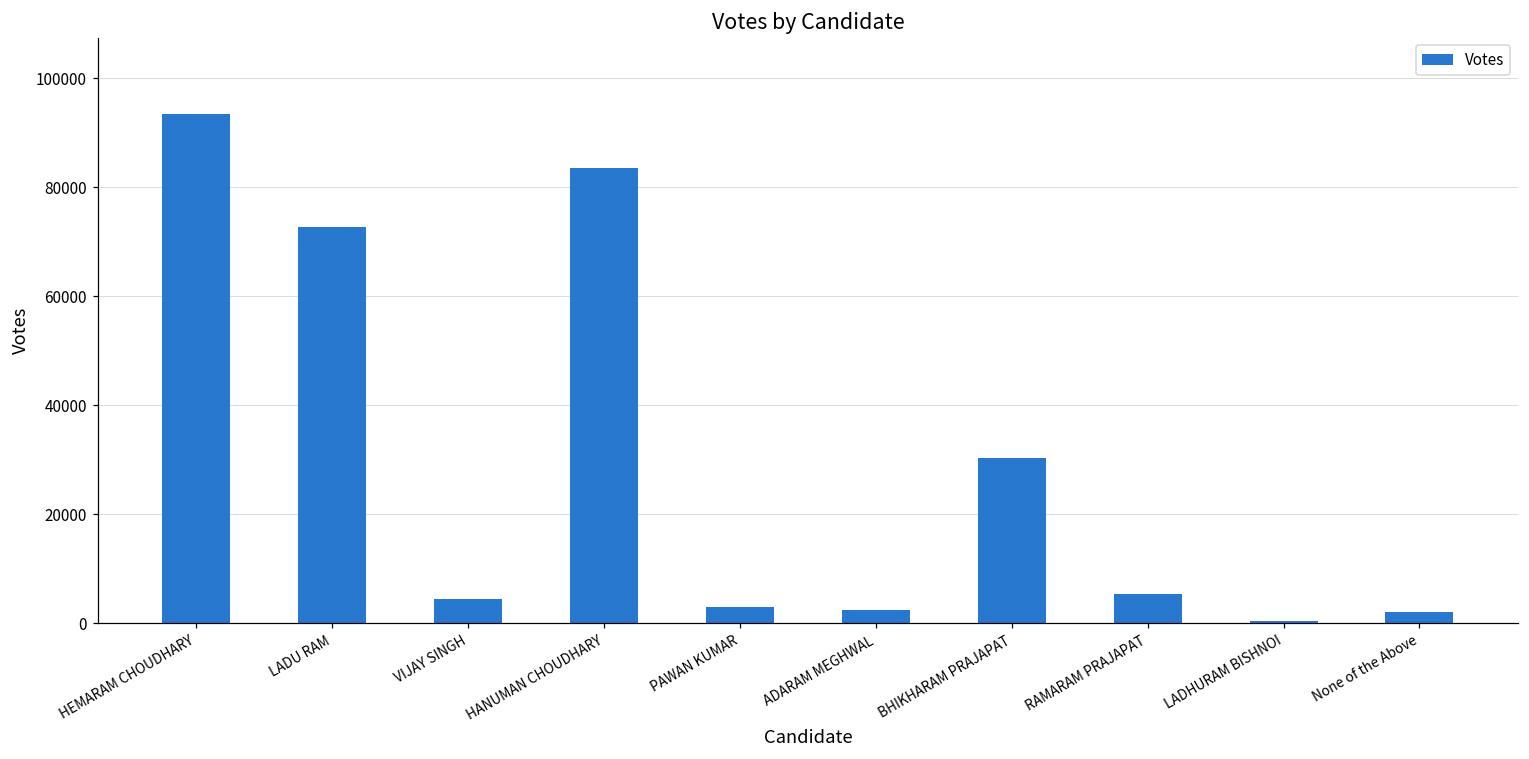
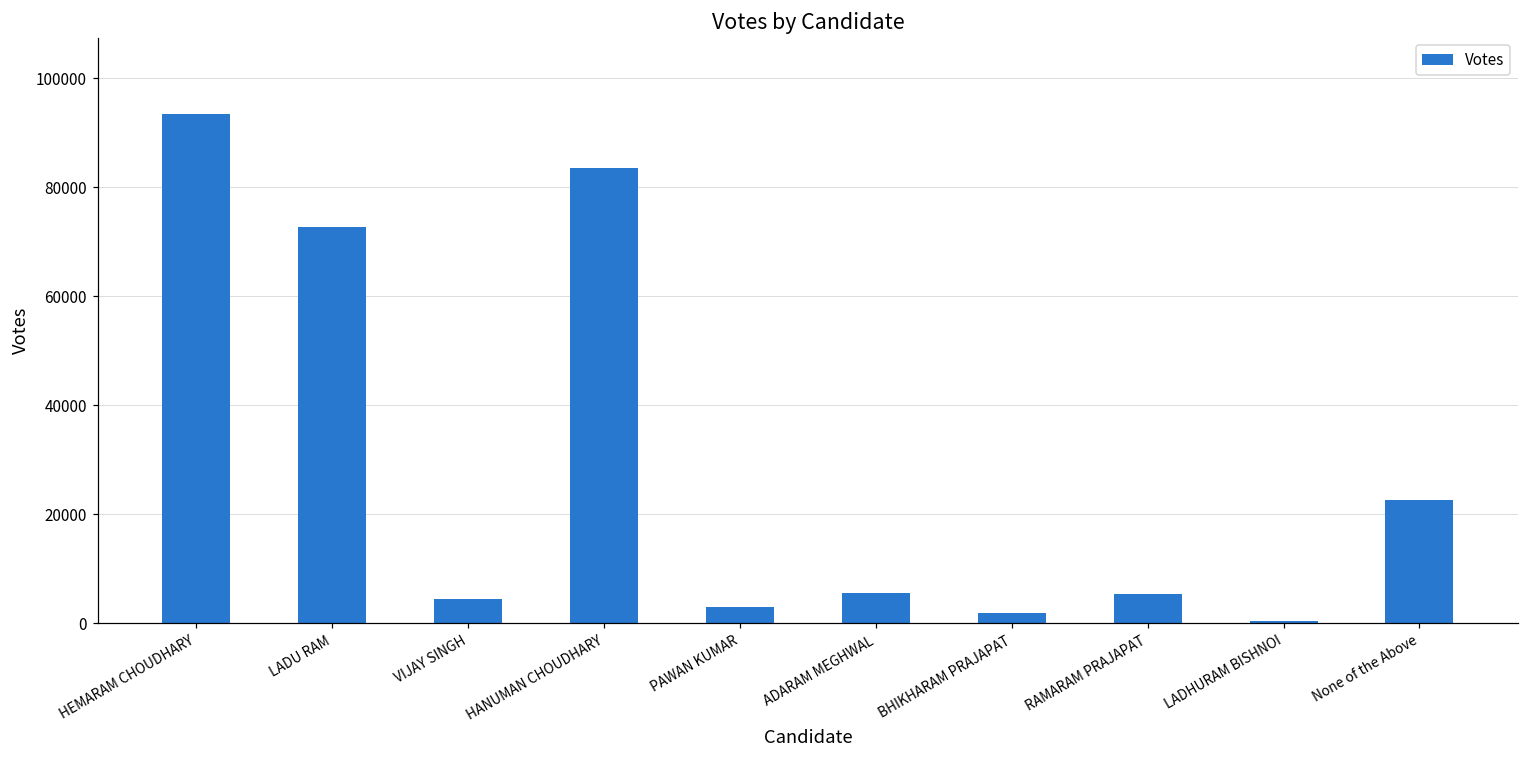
ADARAM MEGHWAL: 2000 -> 5000
BHIKHARAM PRAJAPAT: 30000 -> 2000
None of the Above: 2000 -> 23000
